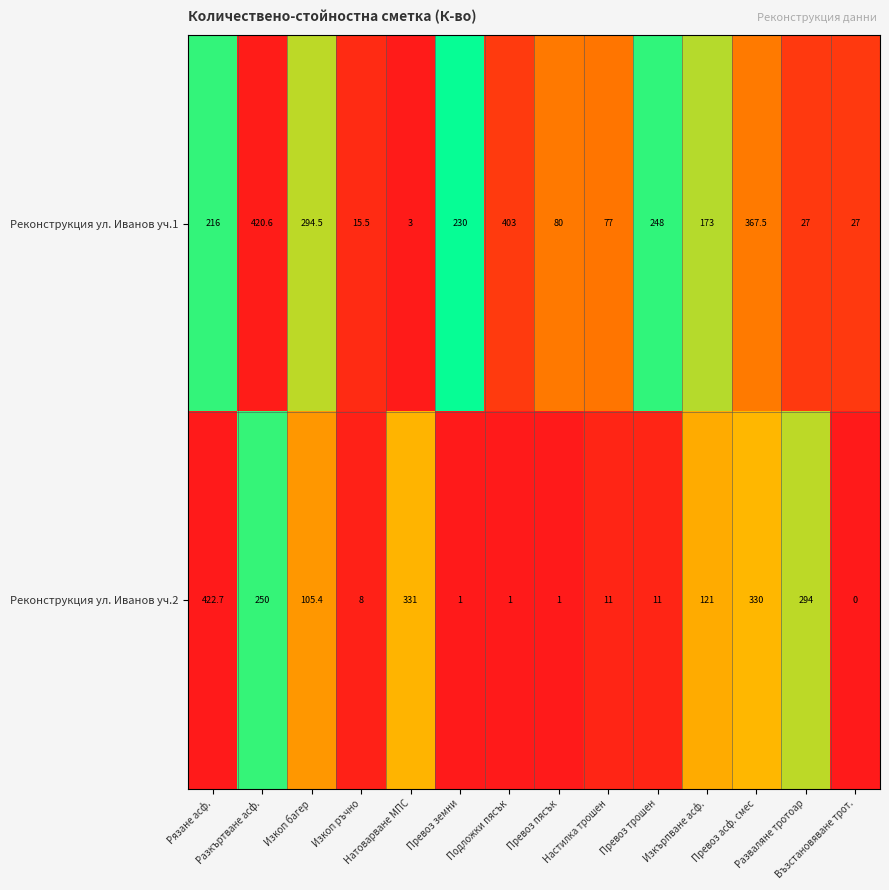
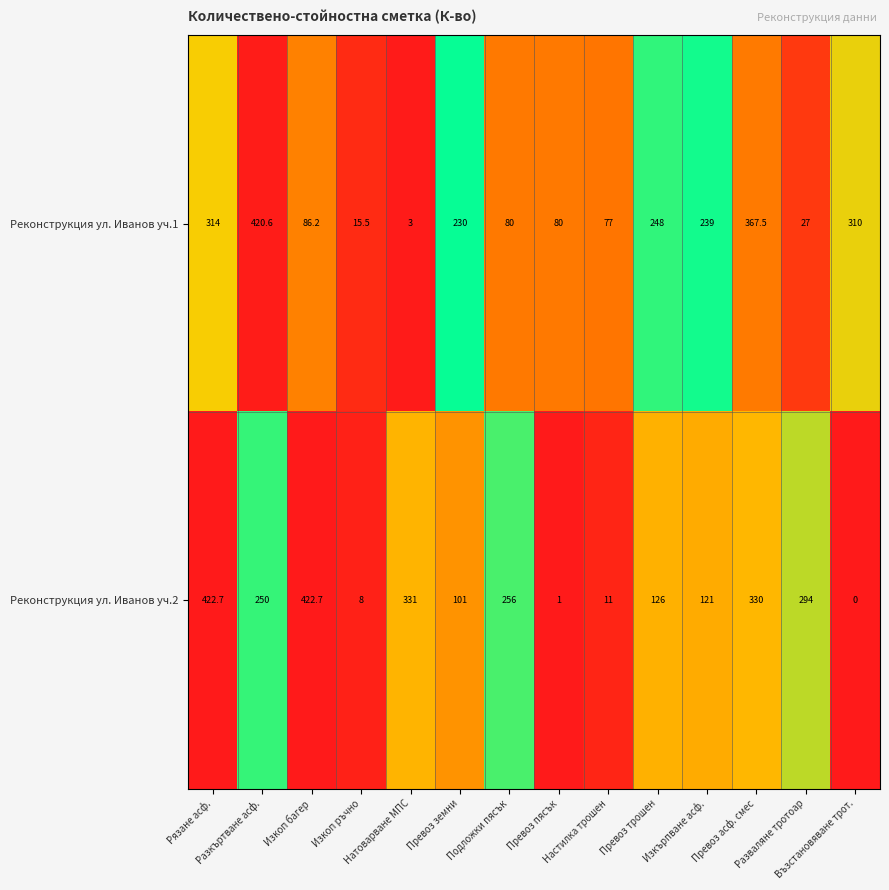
Реконструкция ул. Иванов уч.1, Рязане асф.: 216 -> 314
Реконструкция ул. Иванов уч.1, Изкоп багер: 294.5 -> 86.2
Реконструкция ул. Иванов уч.1, Подложки пясък: 403 -> 80
Реконструкция ул. Иванов уч.1, Изкърпване асф.: 173 -> 239
Реконструкция ул. Иванов уч.1, Възстановяване трот.: 27 -> 310
Реконструкция ул. Иванов уч.2, Изкоп багер: 105.4 -> 422.7
Реконструкция ул. Иванов уч.2, Превоз земни: 1 -> 101
Реконструкция ул. Иванов уч.2, Подложки пясък: 1 -> 256
Реконструкция ул. Иванов уч.2, Превоз трошен: 11 -> 126
